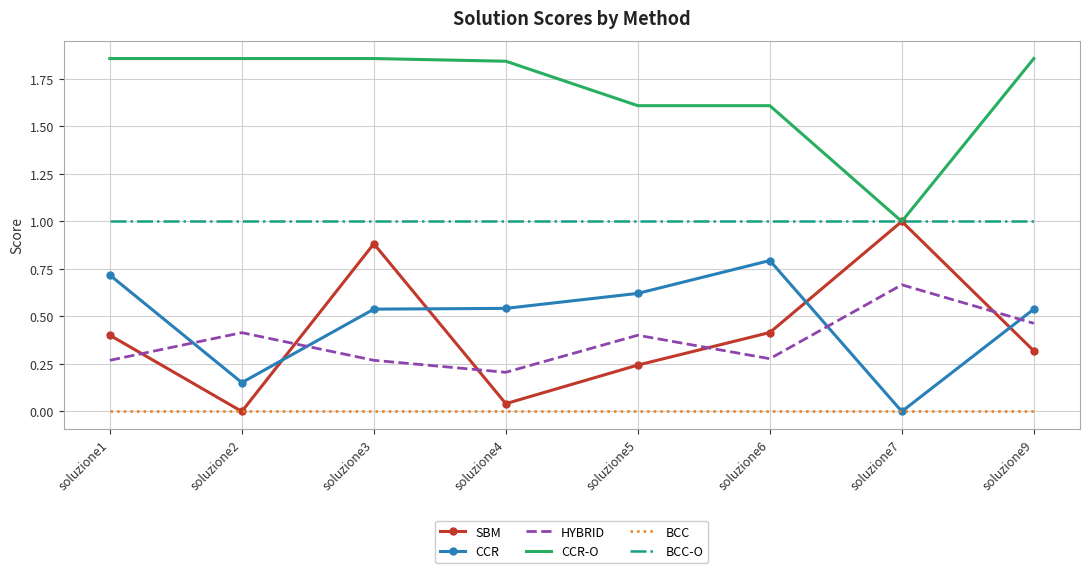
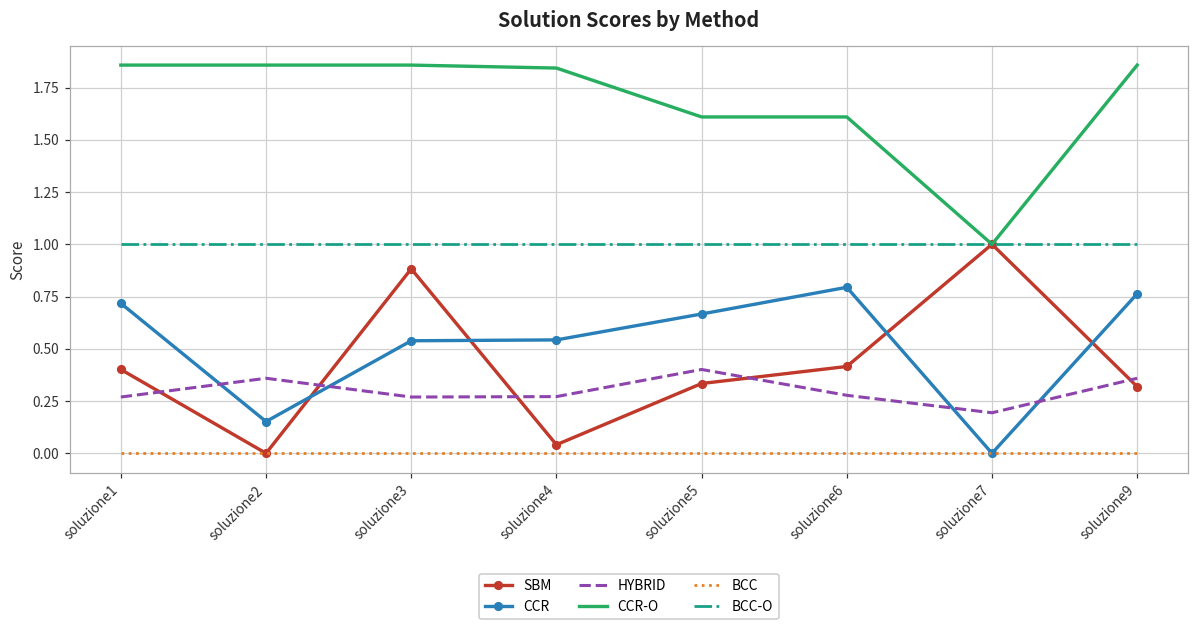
HYBRID, soluzione2: 0.41 -> 0.36
HYBRID, soluzione4: 0.21 -> 0.27
SBM, soluzione5: 0.24 -> 0.33
CCR, soluzione5: 0.62 -> 0.67
HYBRID, soluzione7: 0.67 -> 0.19
CCR, soluzione9: 0.54 -> 0.76
HYBRID, soluzione9: 0.46 -> 0.36
